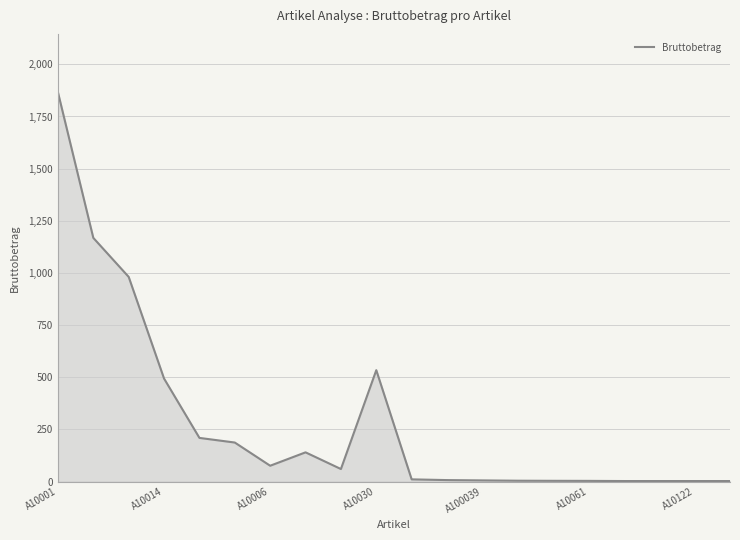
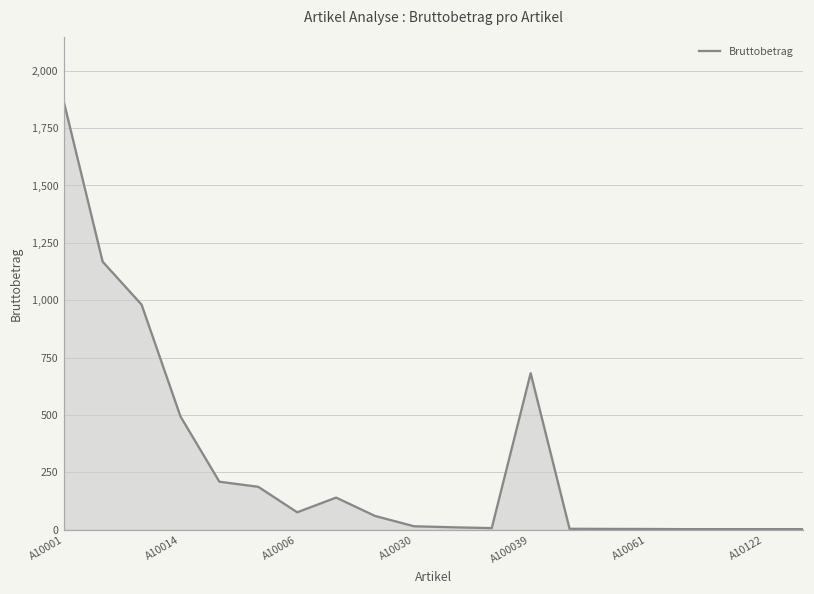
A10030: 530 -> 20
A100039: 10 -> 680
